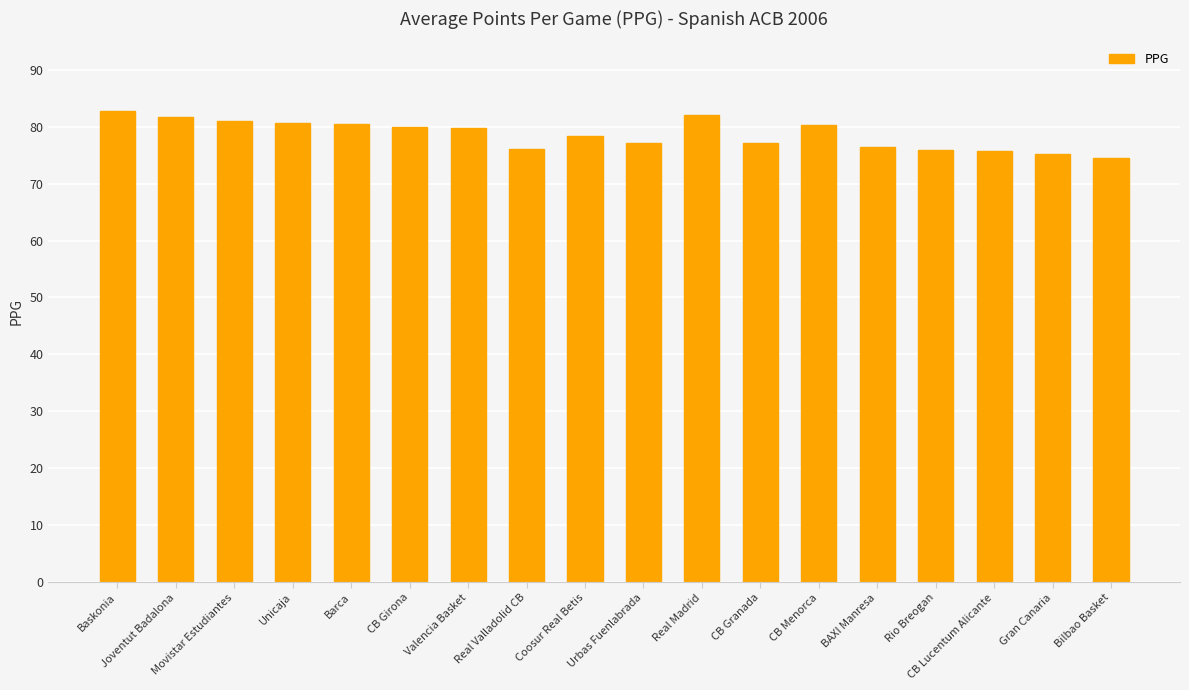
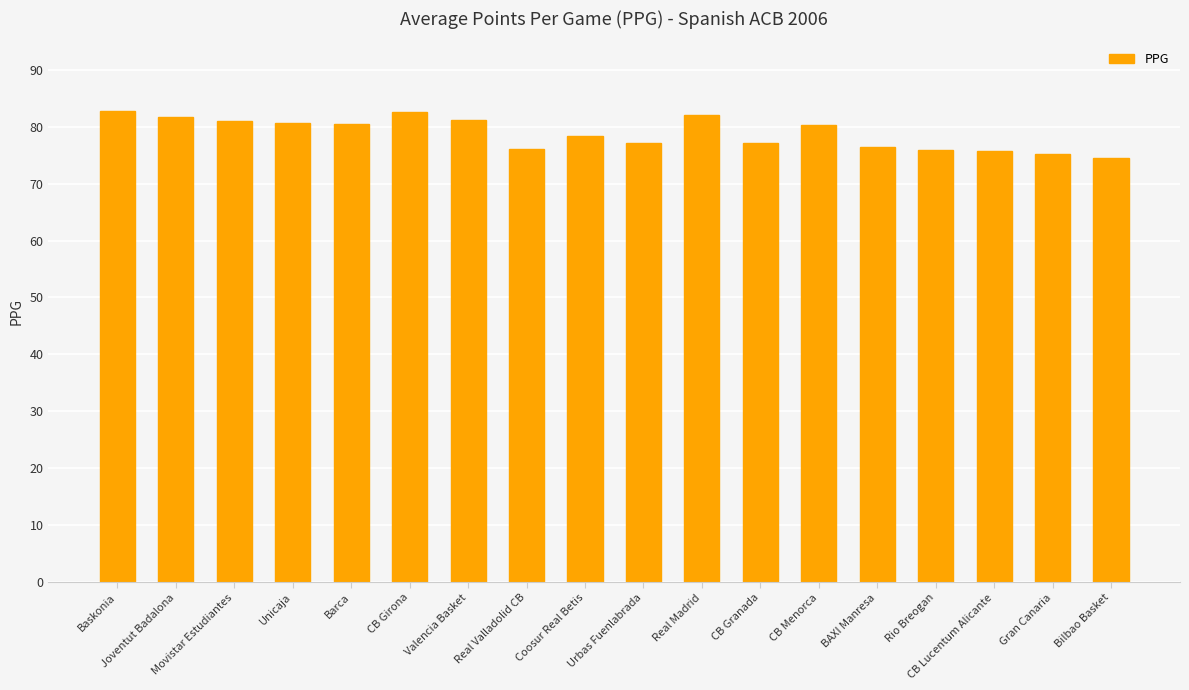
CB Girona: 80 -> 83
Valencia Basket: 80 -> 81
